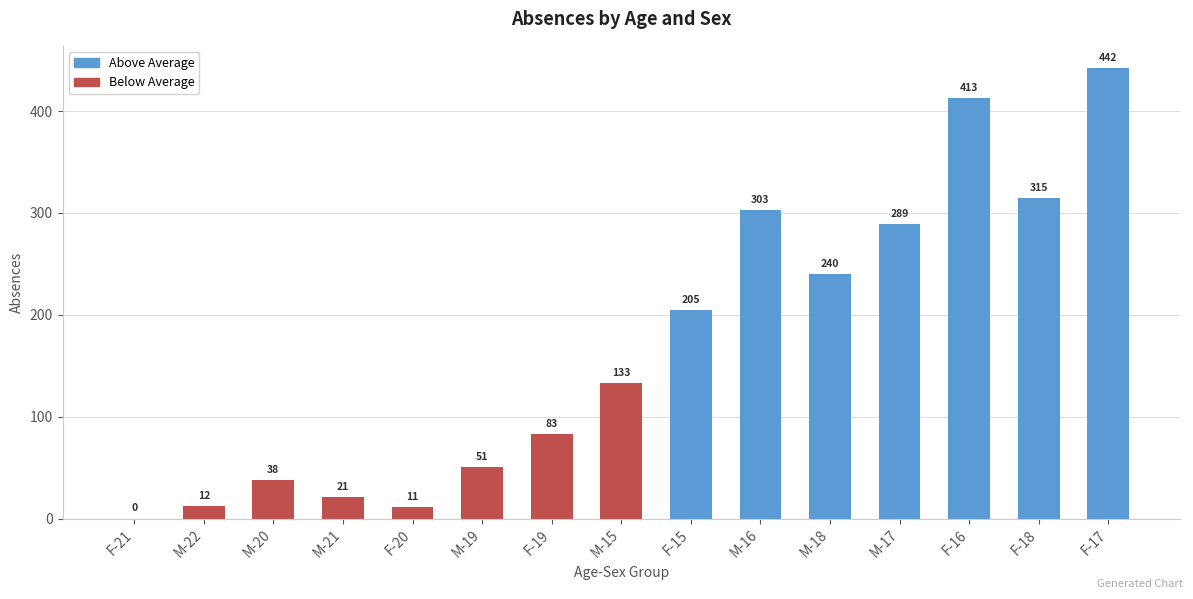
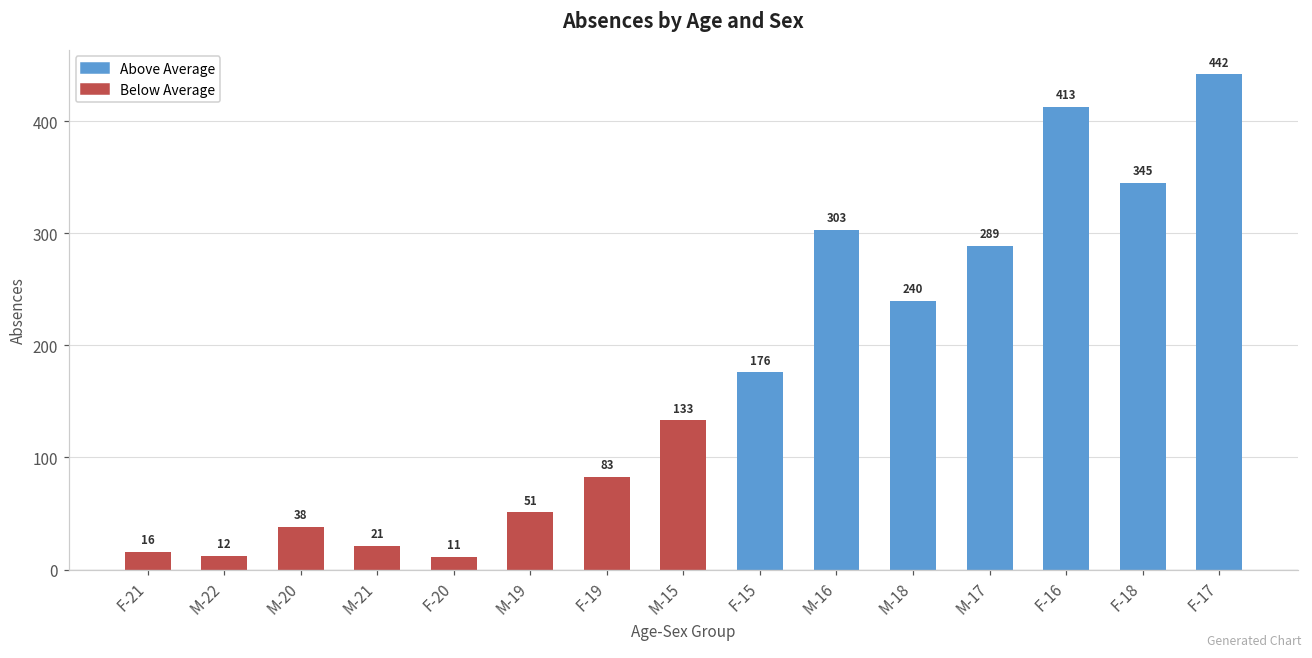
F-21: 0 -> 16
F-15: 205 -> 176
F-18: 315 -> 345
